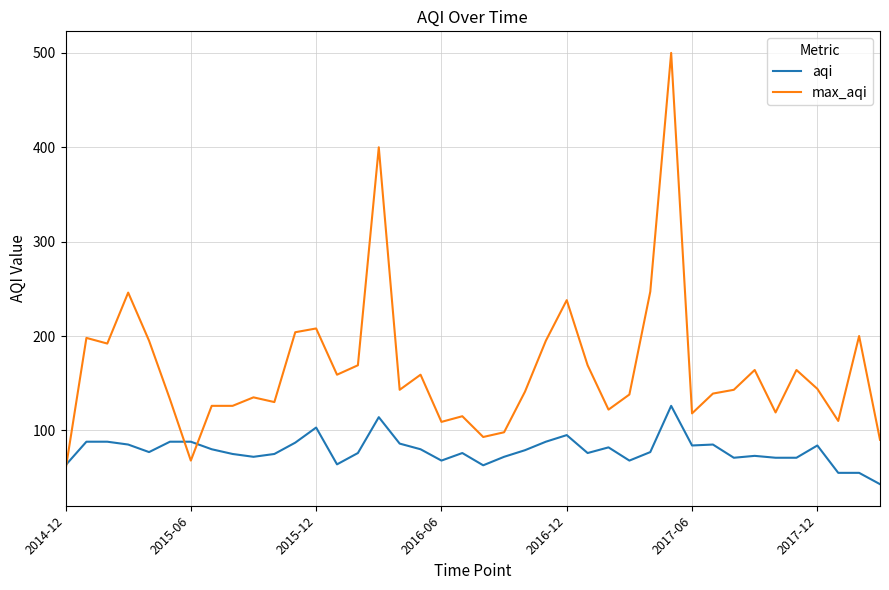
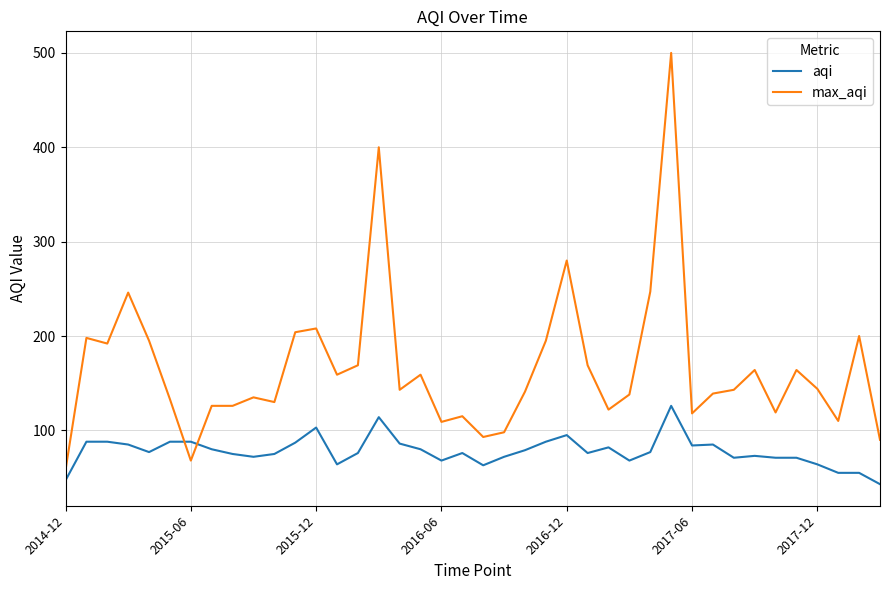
aqi, 2014-12: 60 -> 50
max_aqi, 2016-12: 240 -> 280
aqi, 2017-12: 80 -> 60
